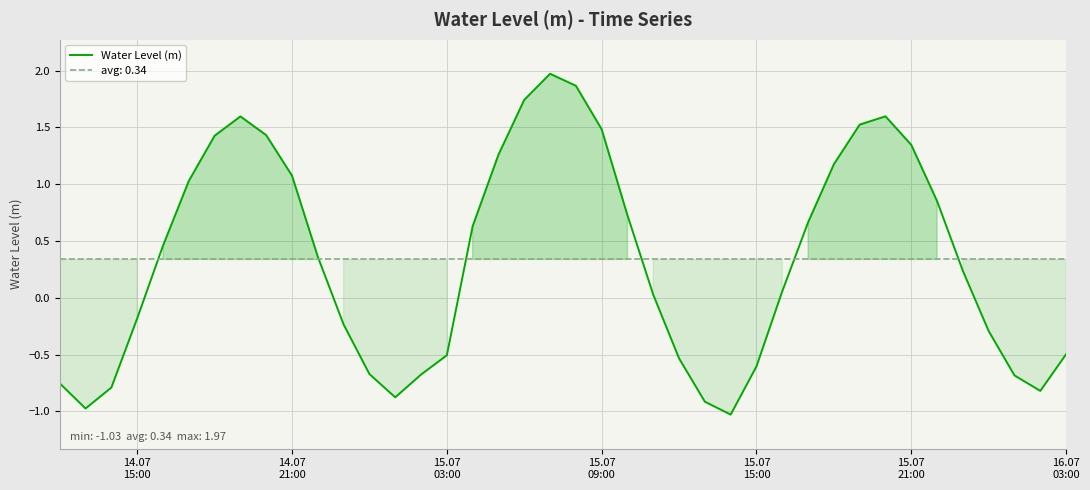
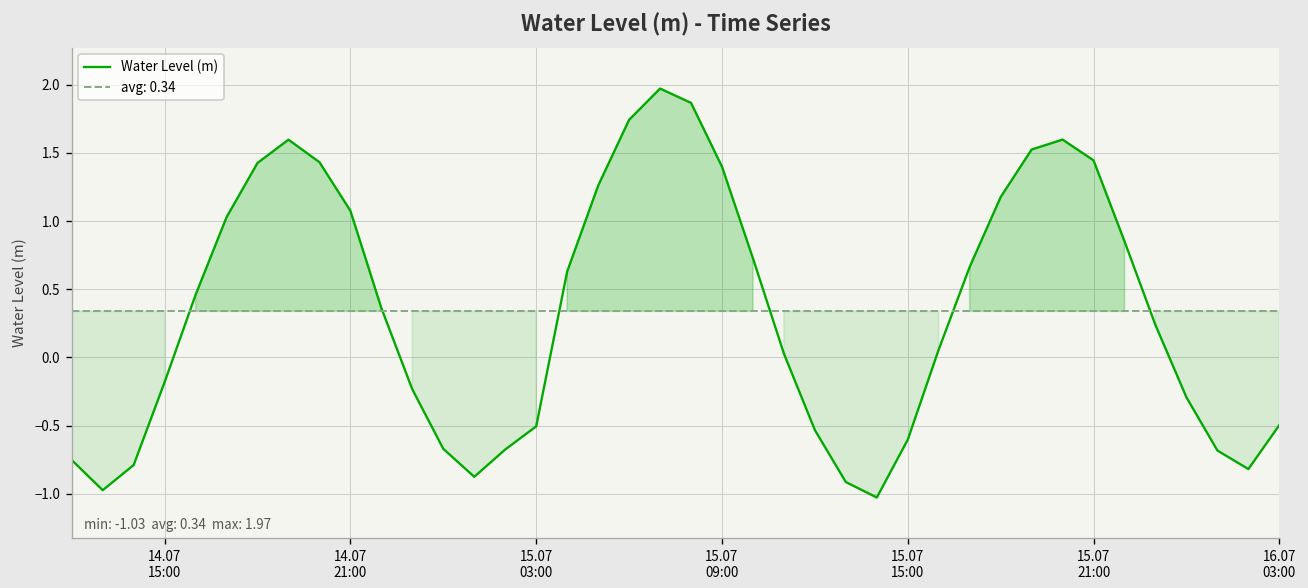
15.07 09:00: 1.48 -> 1.40
15.07 21:00: 1.35 -> 1.45
